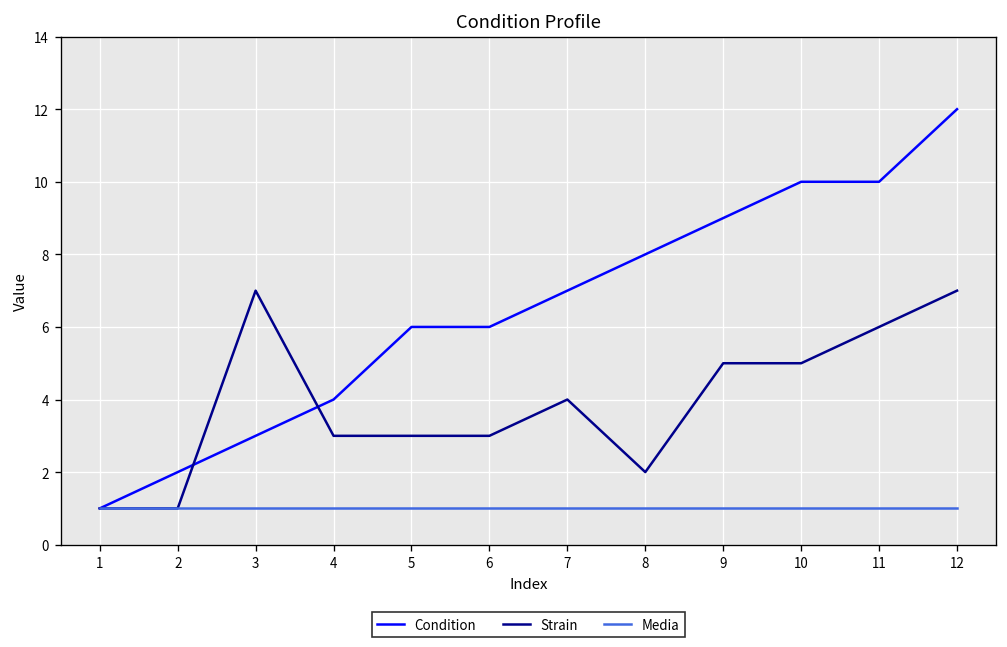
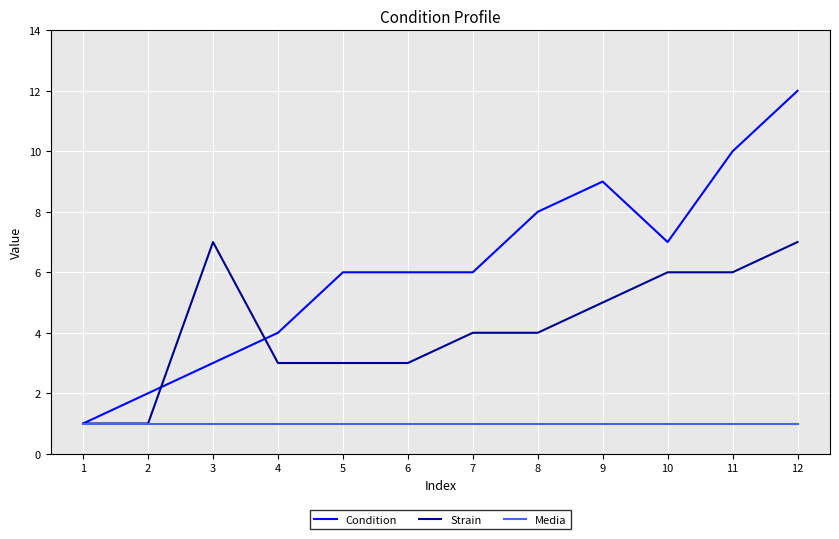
Condition, 7: 7 -> 6
Strain, 8: 2 -> 4
Condition, 10: 10 -> 7
Strain, 10: 5 -> 6
